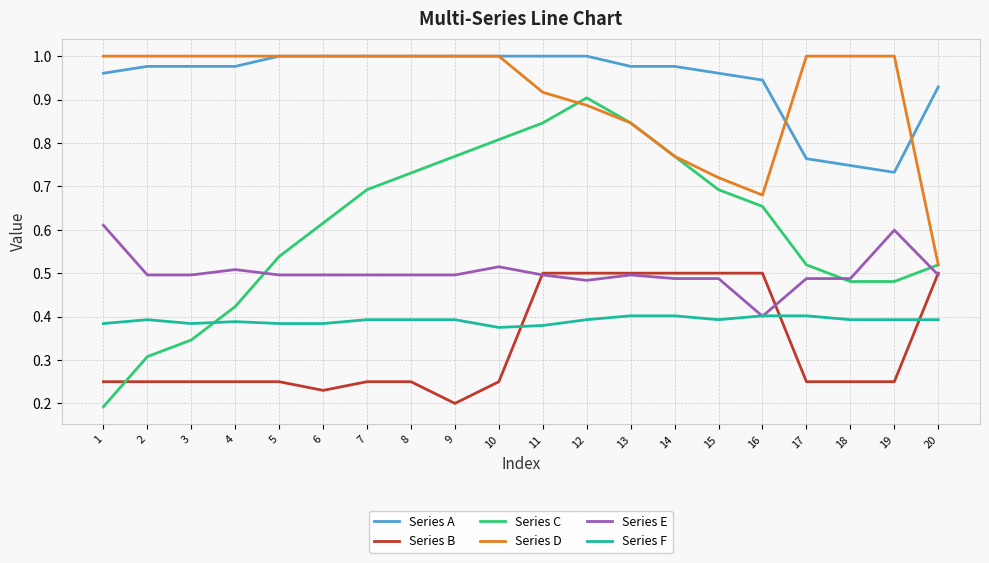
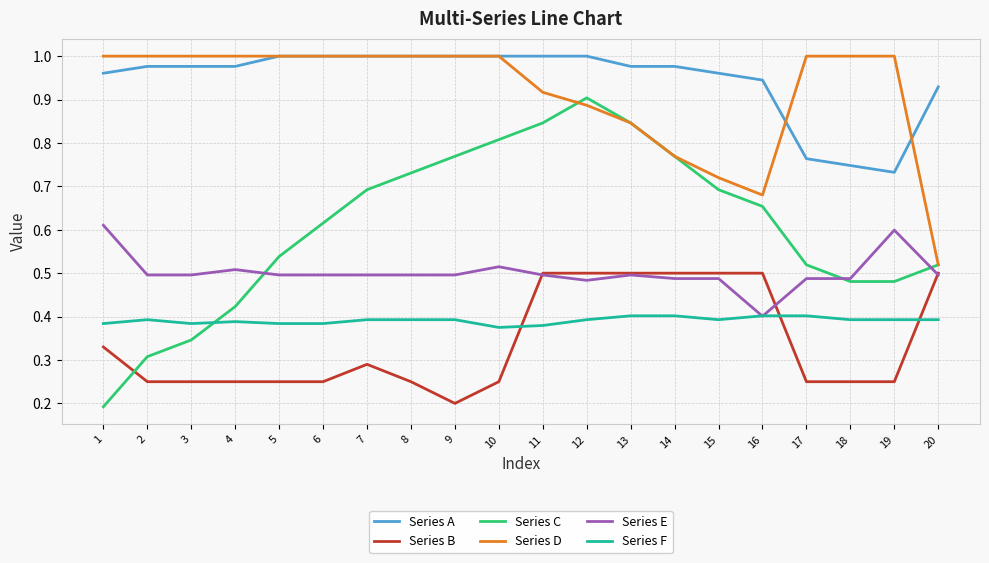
Series B, 1: 0.25 -> 0.33
Series B, 6: 0.23 -> 0.25
Series B, 7: 0.25 -> 0.29
